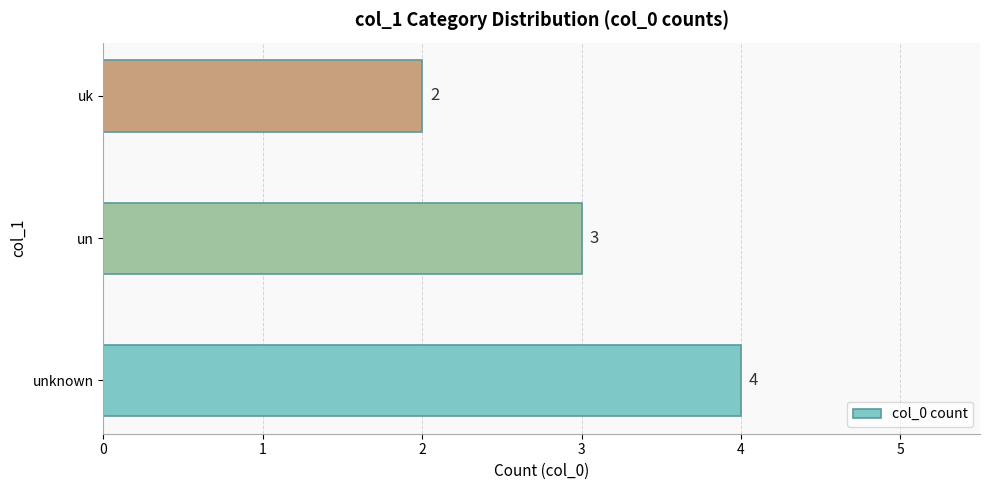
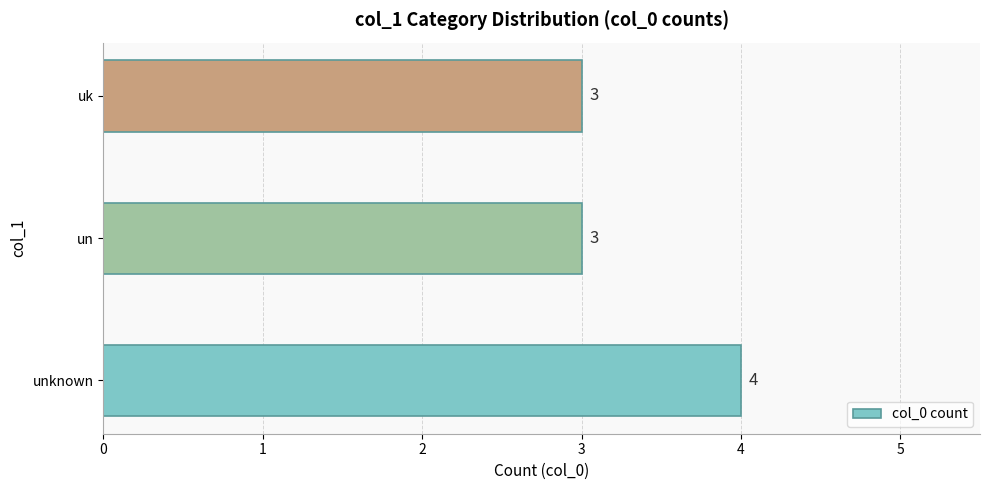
uk: 2 -> 3
